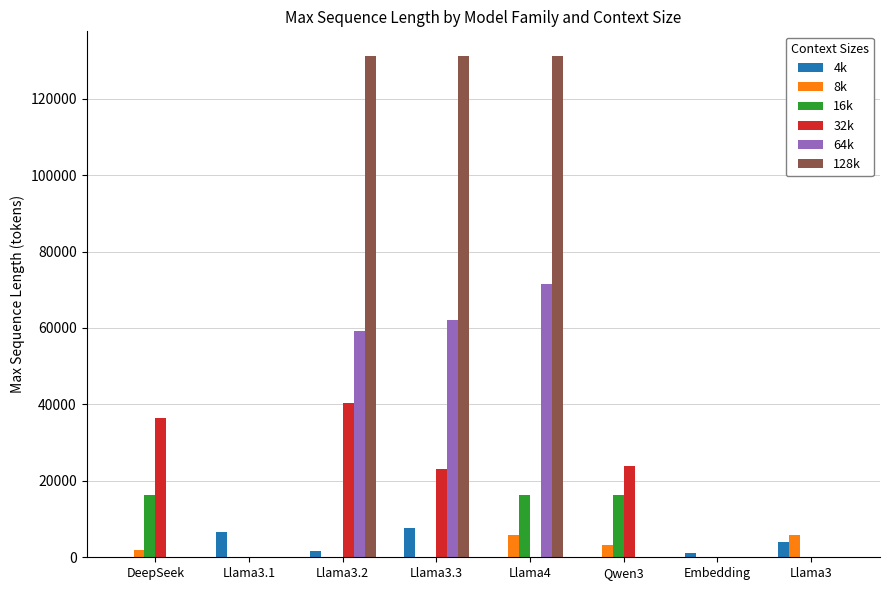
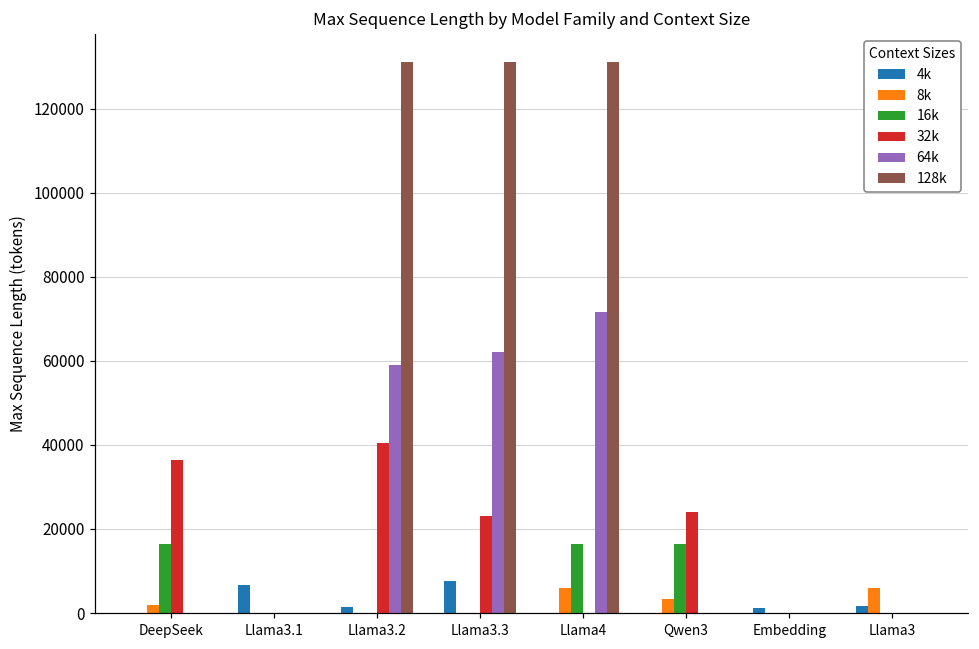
4k, Llama3: 4000 -> 2000
